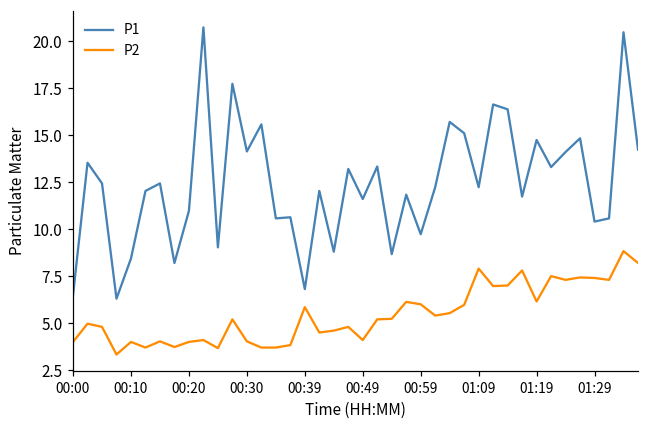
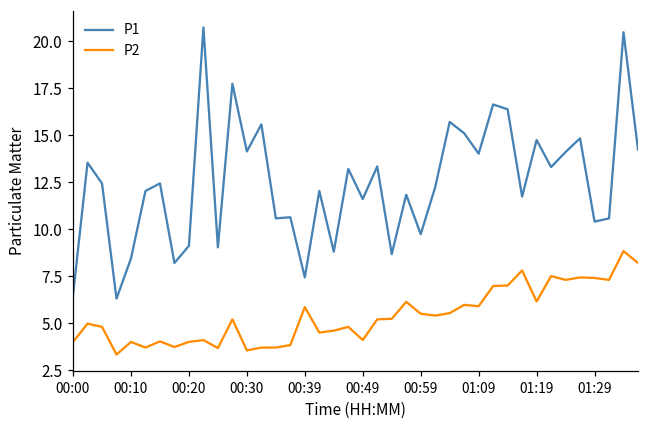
P1, 00:20: 11.0 -> 9.1
P2, 00:30: 4.0 -> 3.6
P1, 00:39: 6.8 -> 7.4
P2, 00:59: 6.0 -> 5.5
P1, 01:09: 12.2 -> 14.0
P2, 01:09: 7.9 -> 5.9
